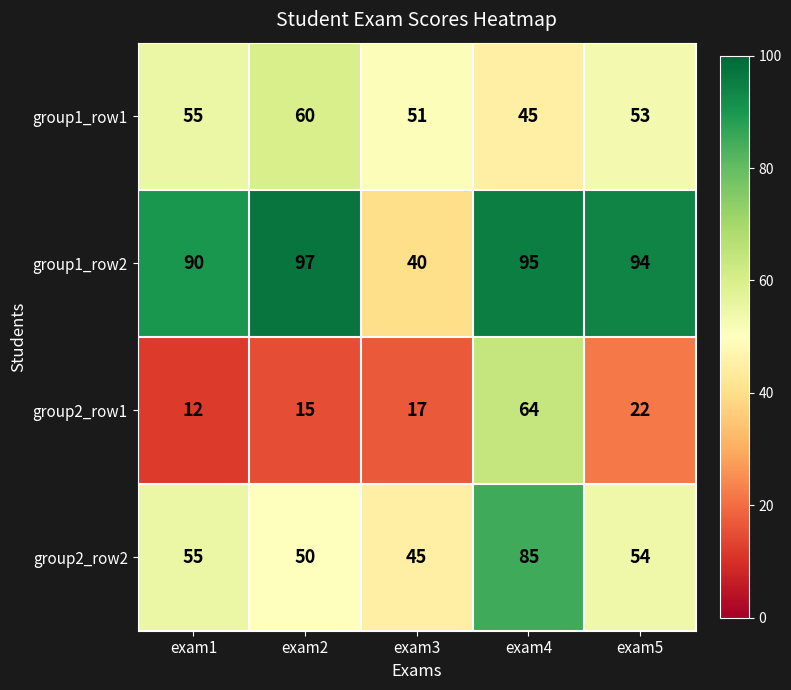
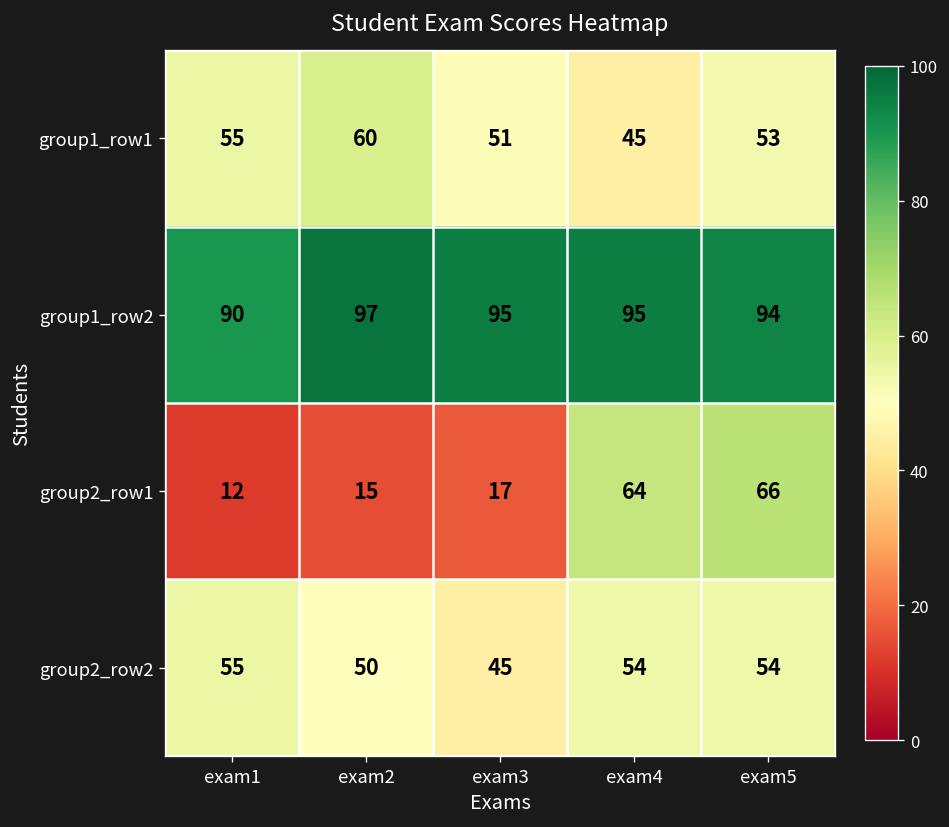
group1_row2, exam3: 40 -> 95
group2_row1, exam5: 22 -> 66
group2_row2, exam4: 85 -> 54
